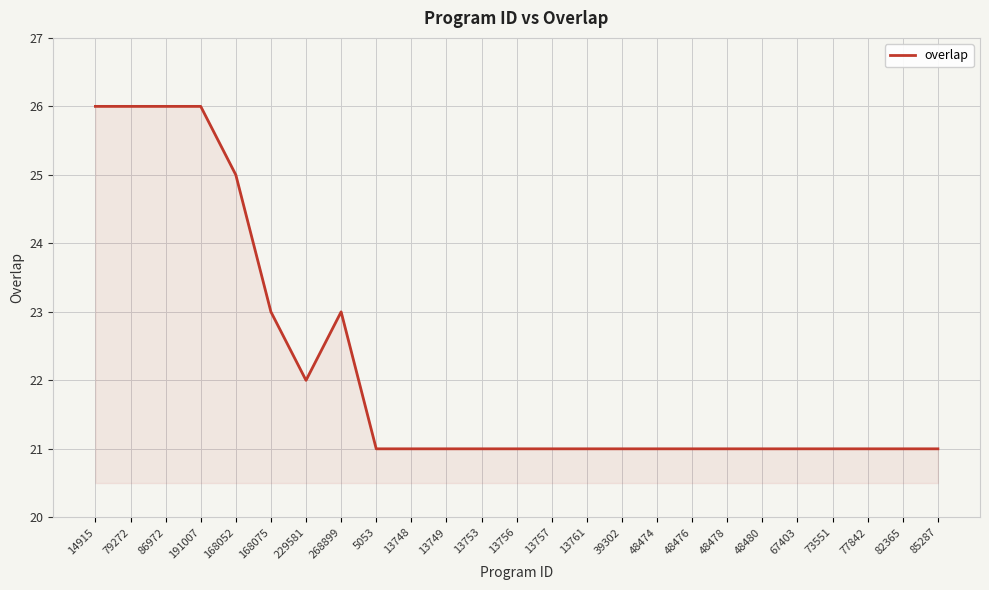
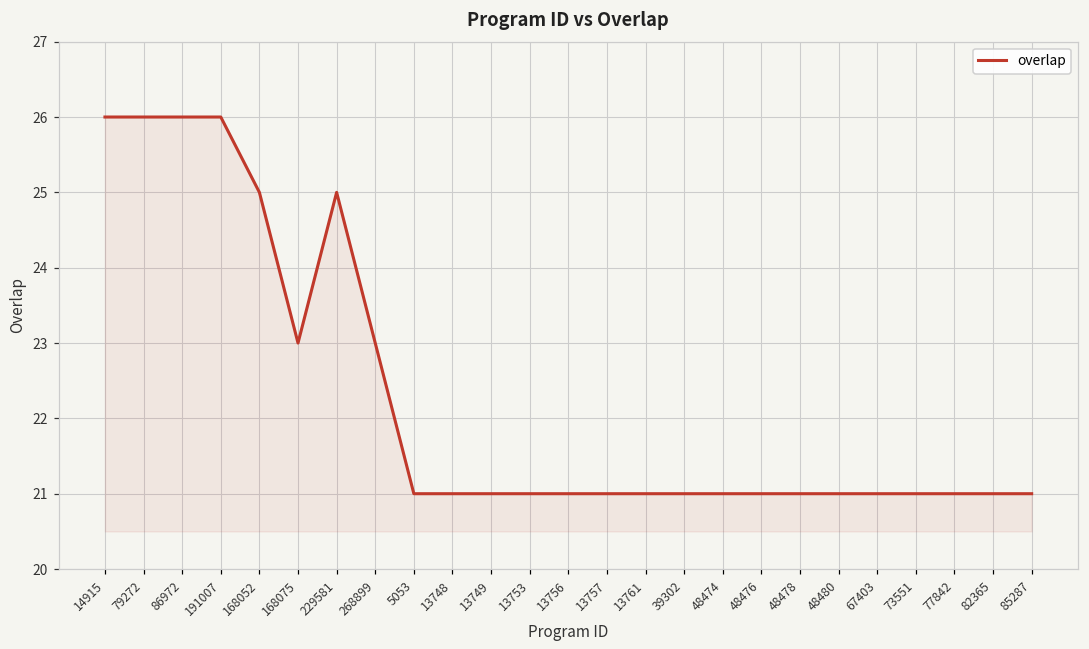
229581: 22 -> 25
